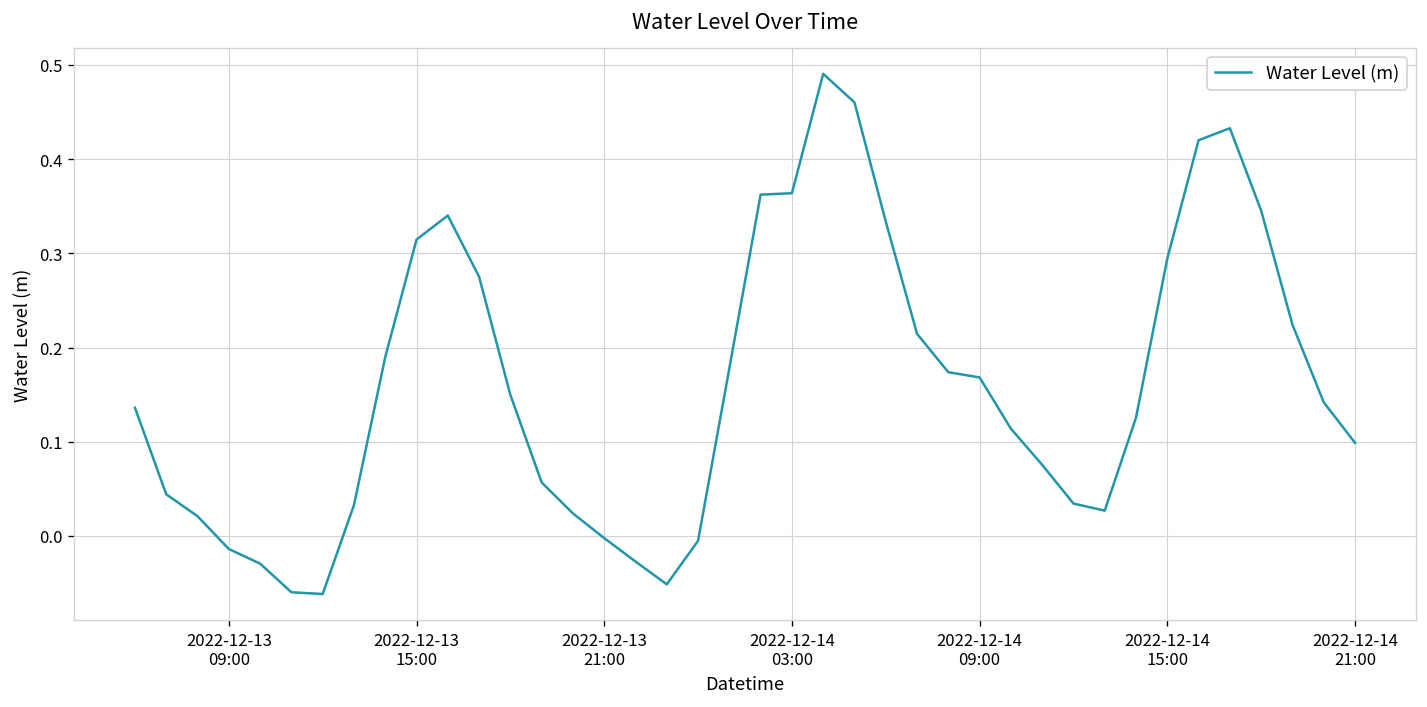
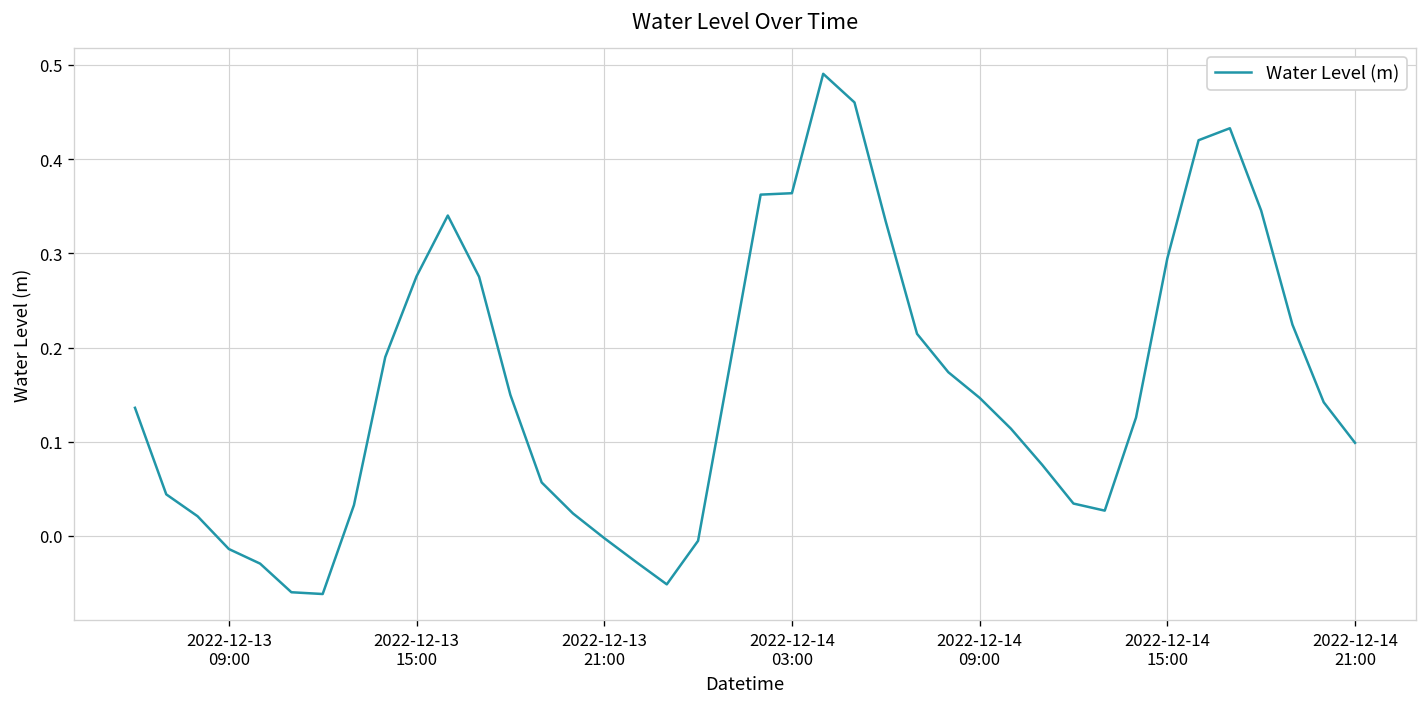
2022-12-13 15:00: 0.31 -> 0.28
2022-12-14 09:00: 0.17 -> 0.15
